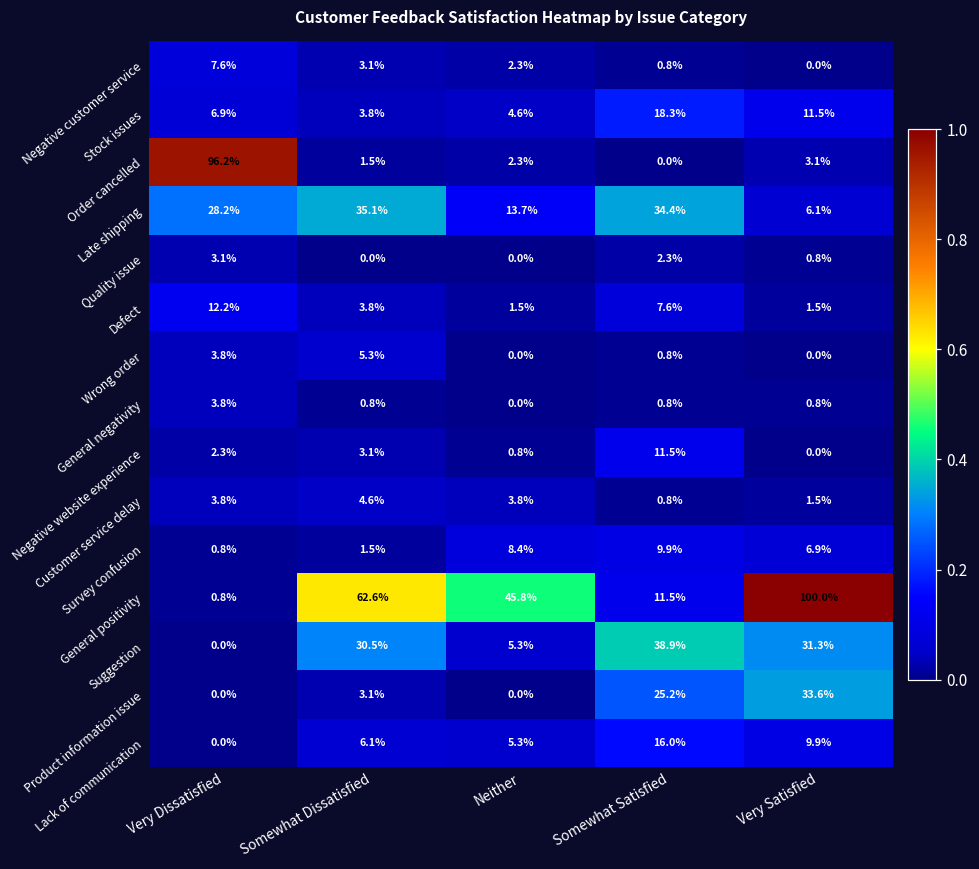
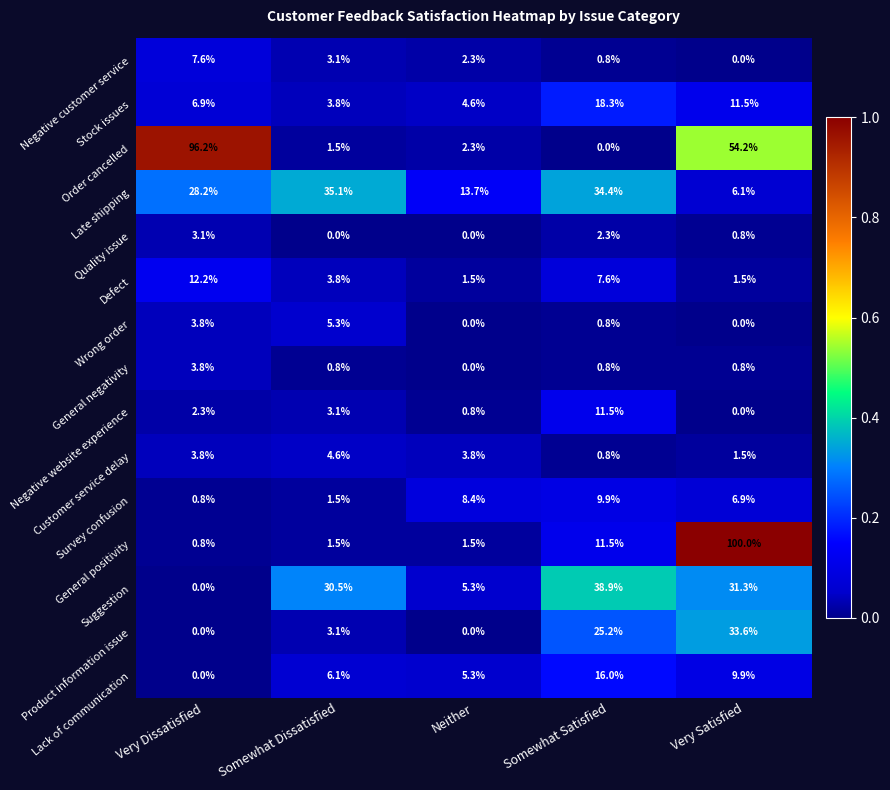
Order cancelled, Very Satisfied: 3.1% -> 54.2%
General positivity, Somewhat Dissatisfied: 62.6% -> 1.5%
General positivity, Neither: 45.8% -> 1.5%
